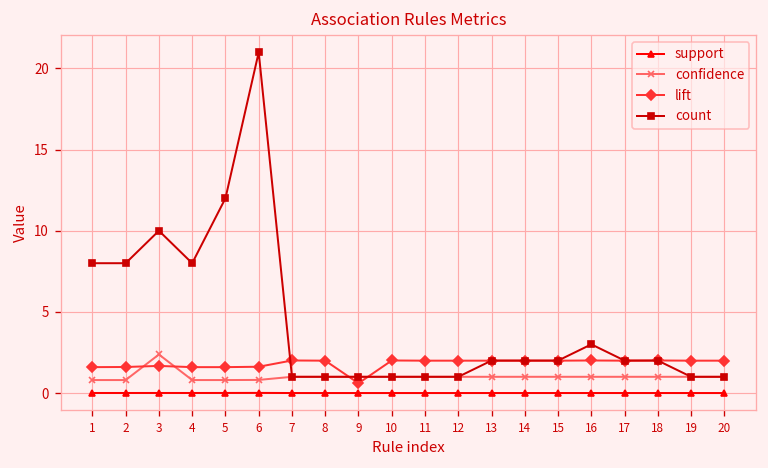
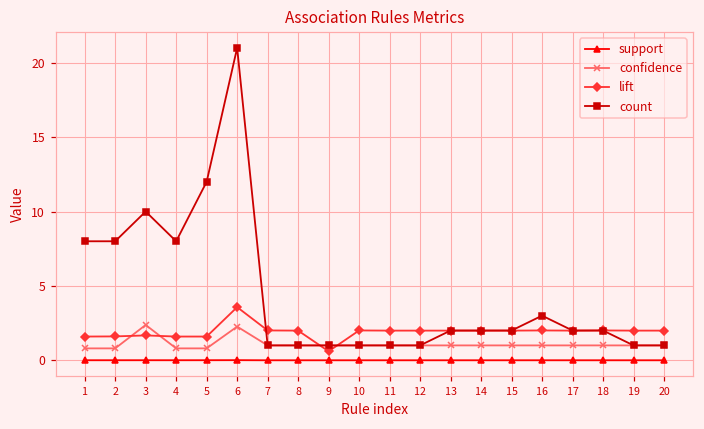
confidence, 6: 0.8 -> 2.3
lift, 6: 1.6 -> 3.6
